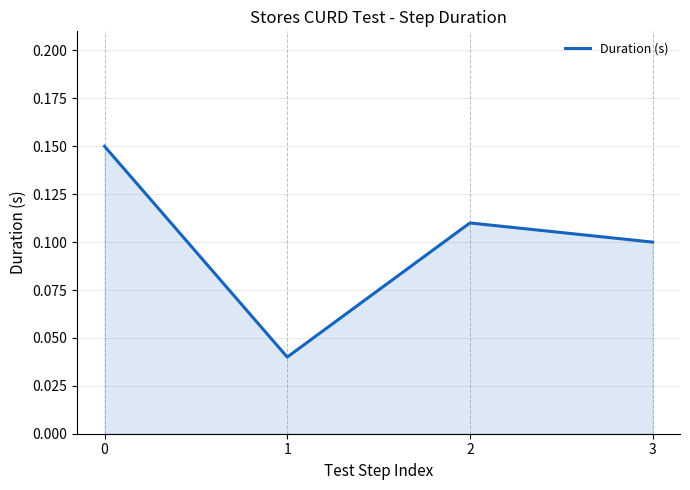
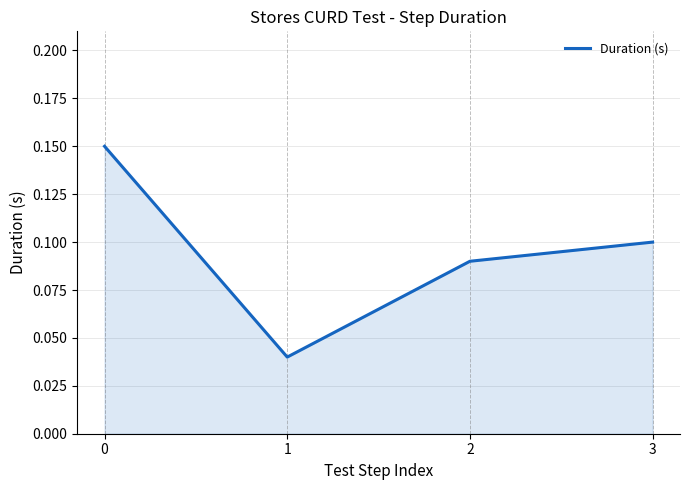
2: 0.11 -> 0.09
